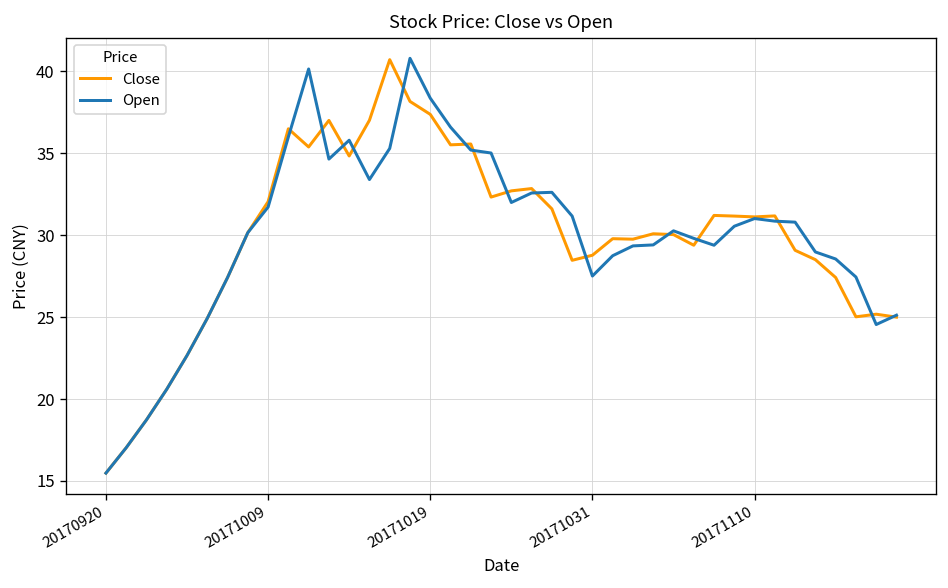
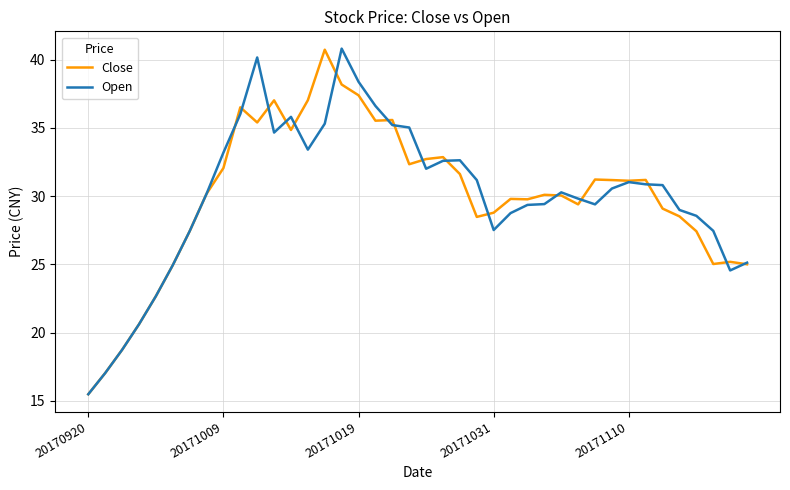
Open, 20171009: 31.7 -> 33.2
